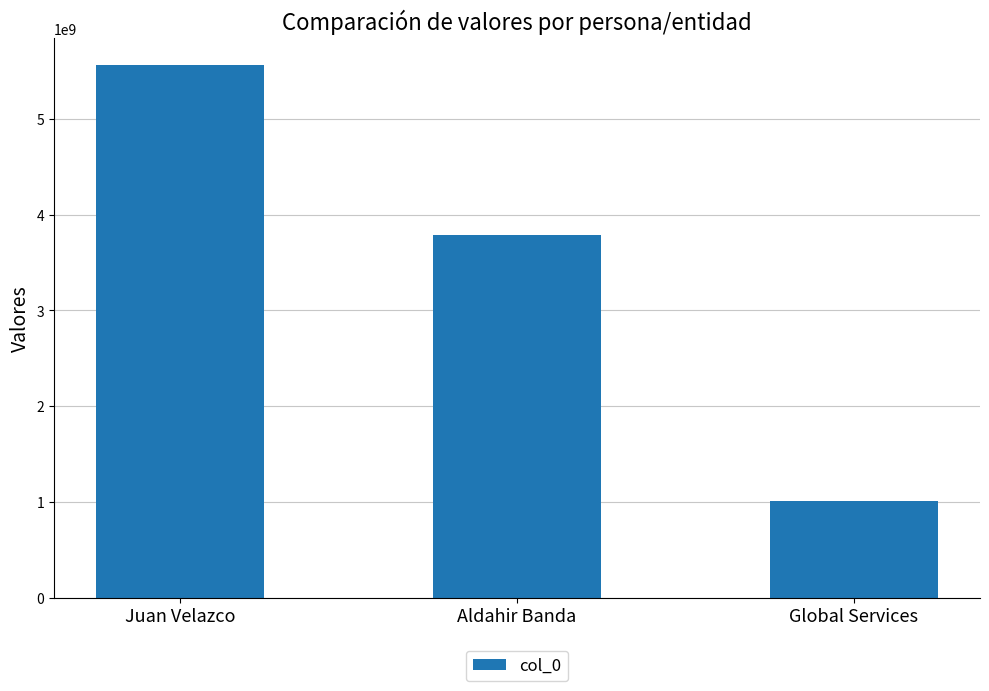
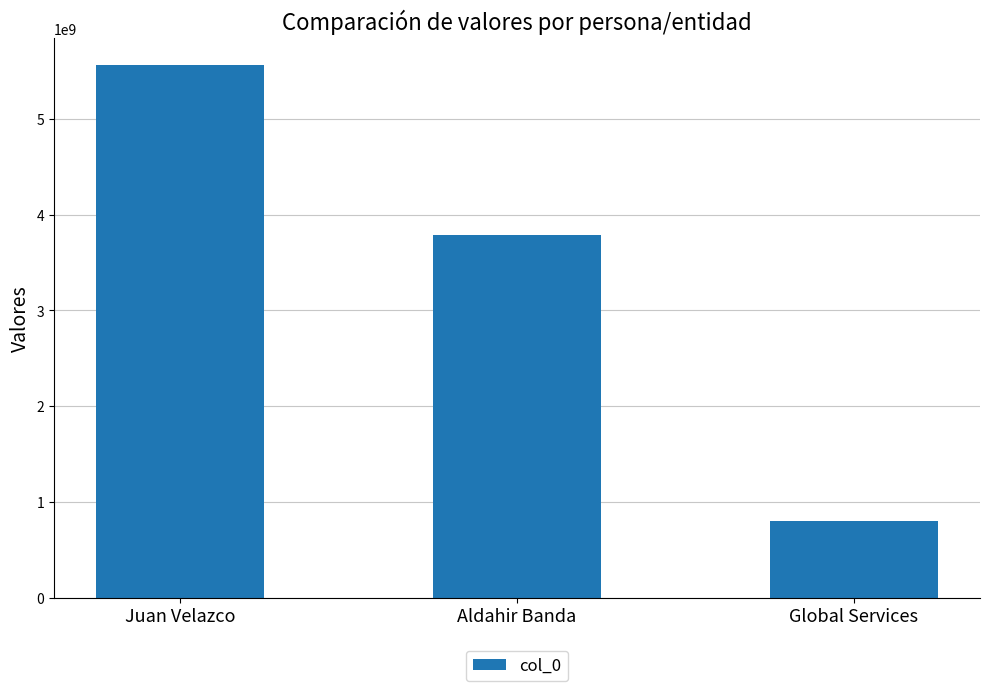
Global Services: 1000000000 -> 800000000
